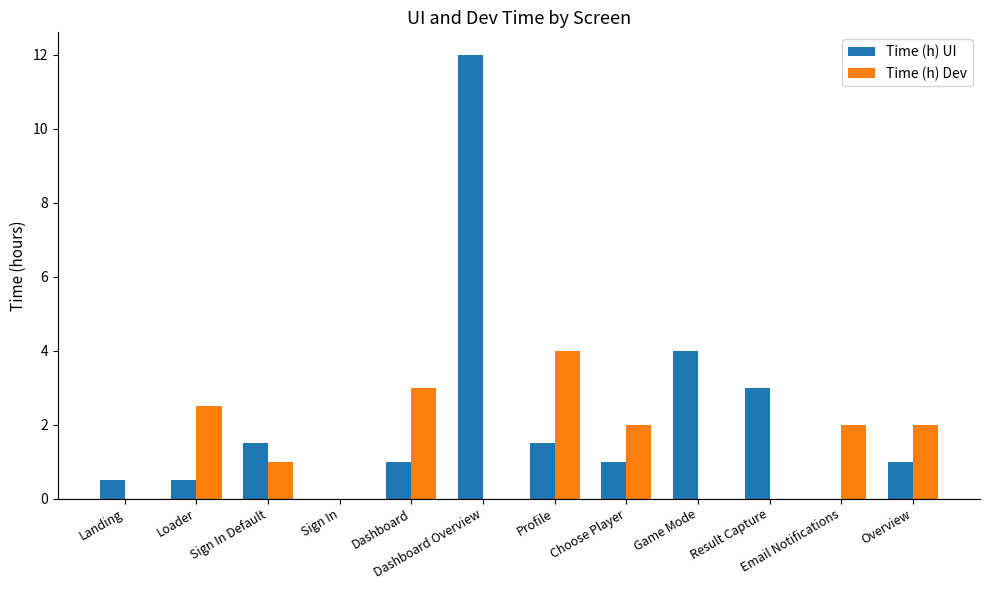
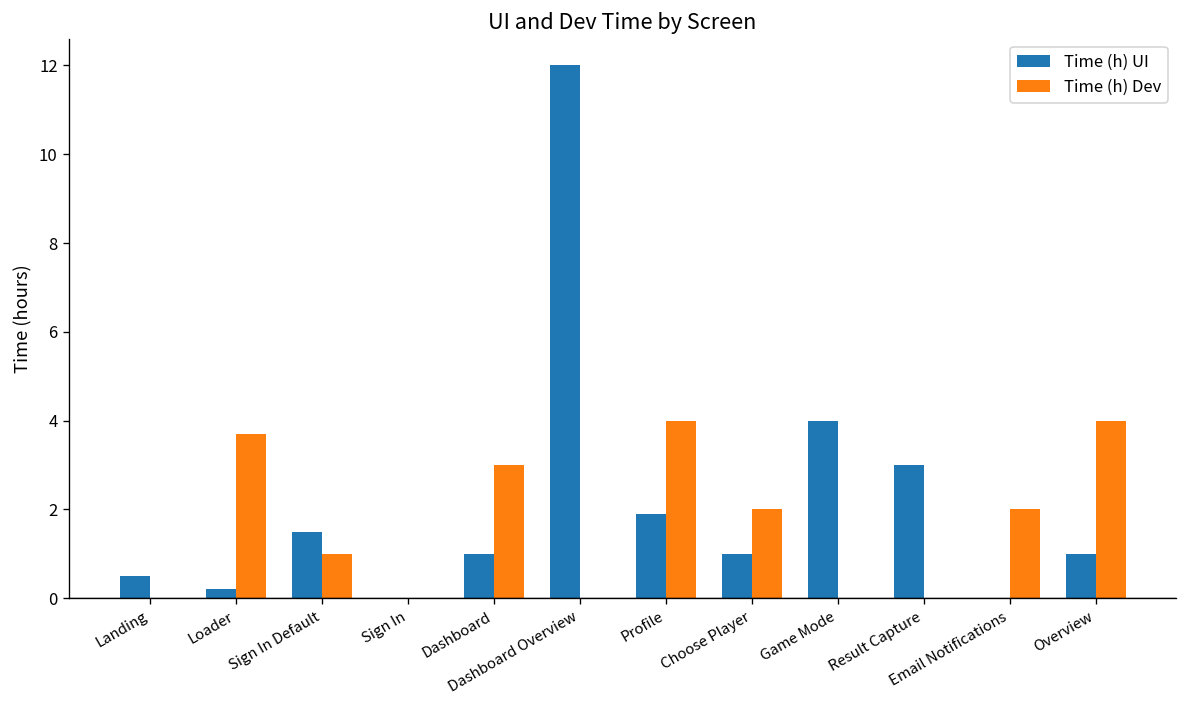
Time (h) UI, Loader: 0.5 -> 0.2
Time (h) Dev, Loader: 2.5 -> 3.7
Time (h) UI, Profile: 1.5 -> 1.9
Time (h) Dev, Overview: 2 -> 4
